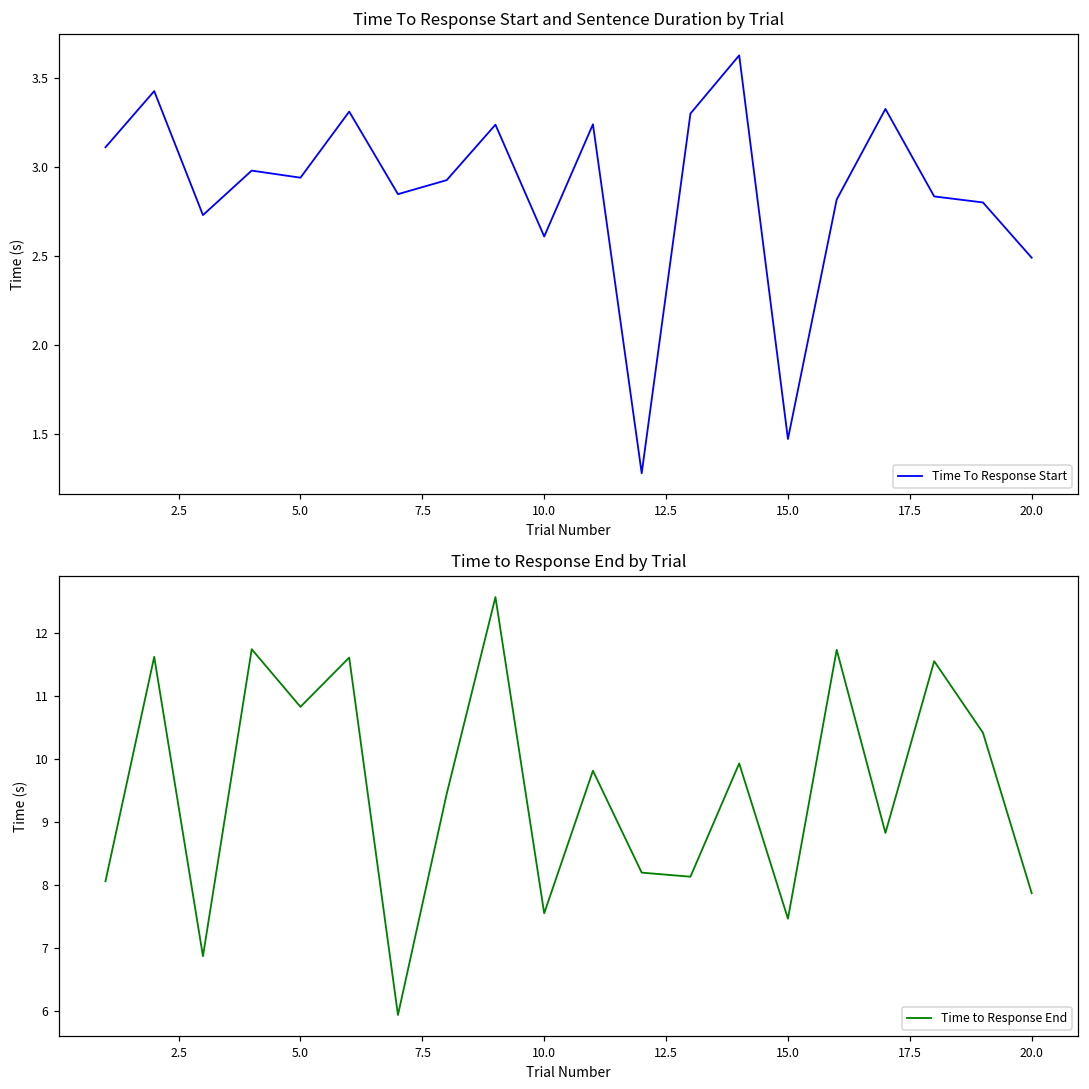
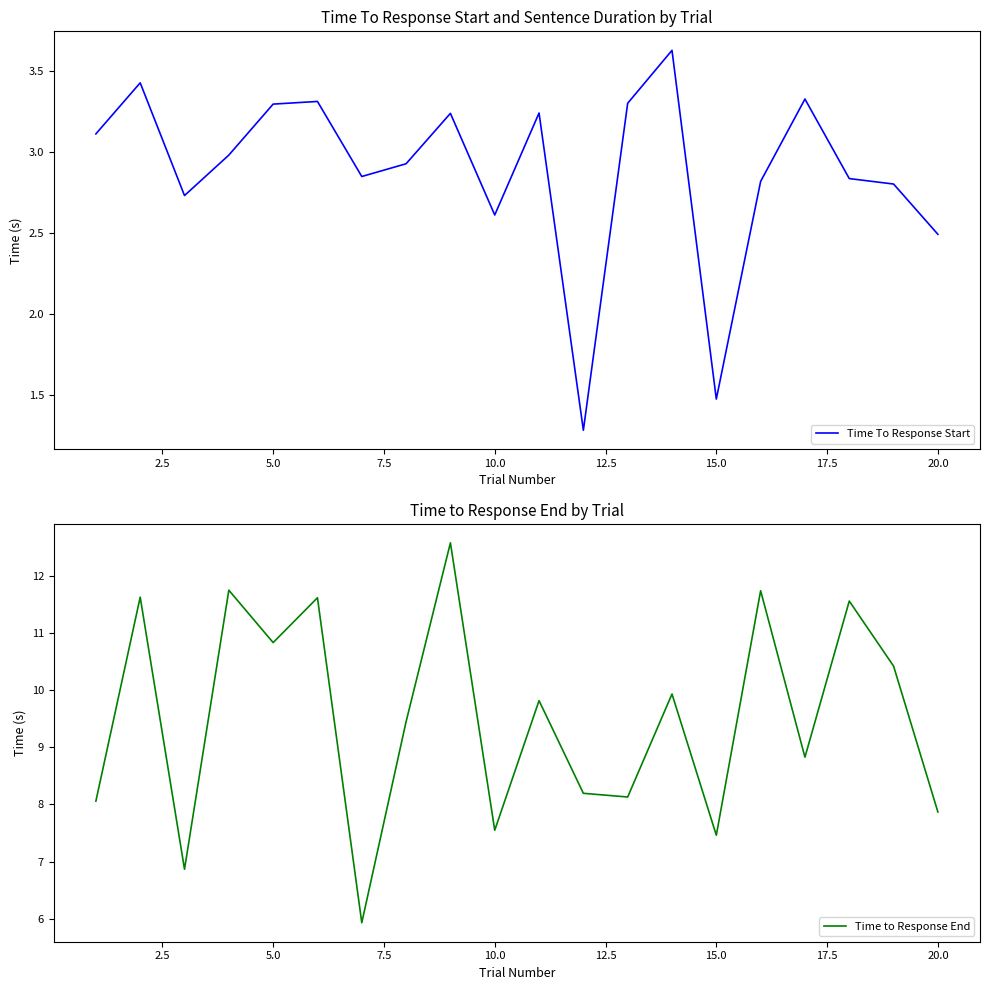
Time To Response Start and Sentence Duration by Trial, 5.0: 2.94 -> 3.29
